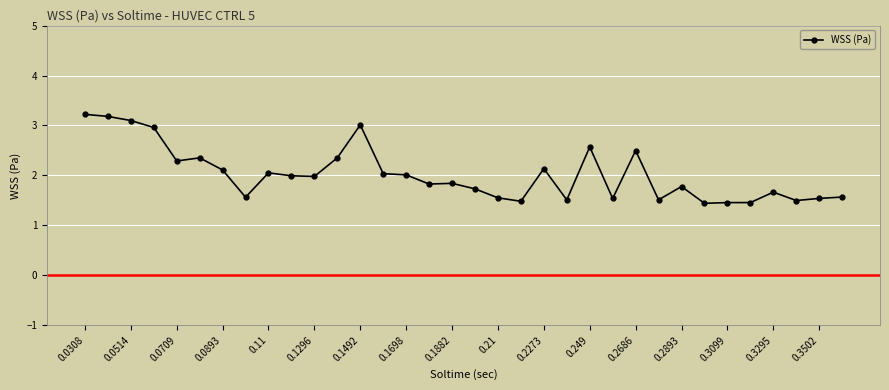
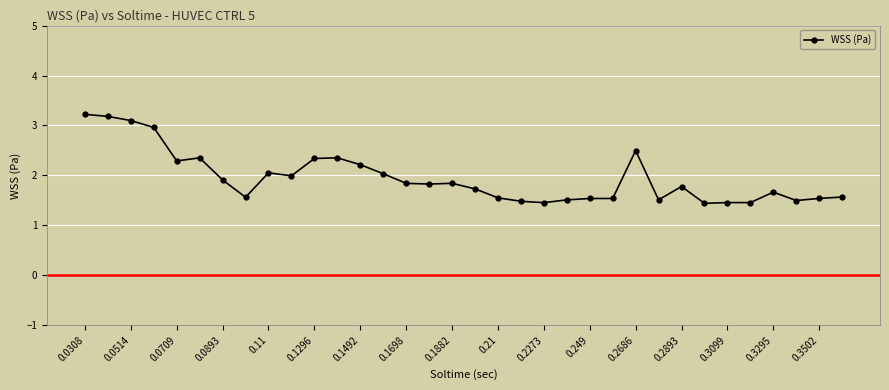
0.0893: 2.1 -> 1.9
0.1296: 2.0 -> 2.3
0.1492: 3.0 -> 2.2
0.1698: 2.0 -> 1.8
0.2273: 2.1 -> 1.5
0.249: 2.6 -> 1.5
